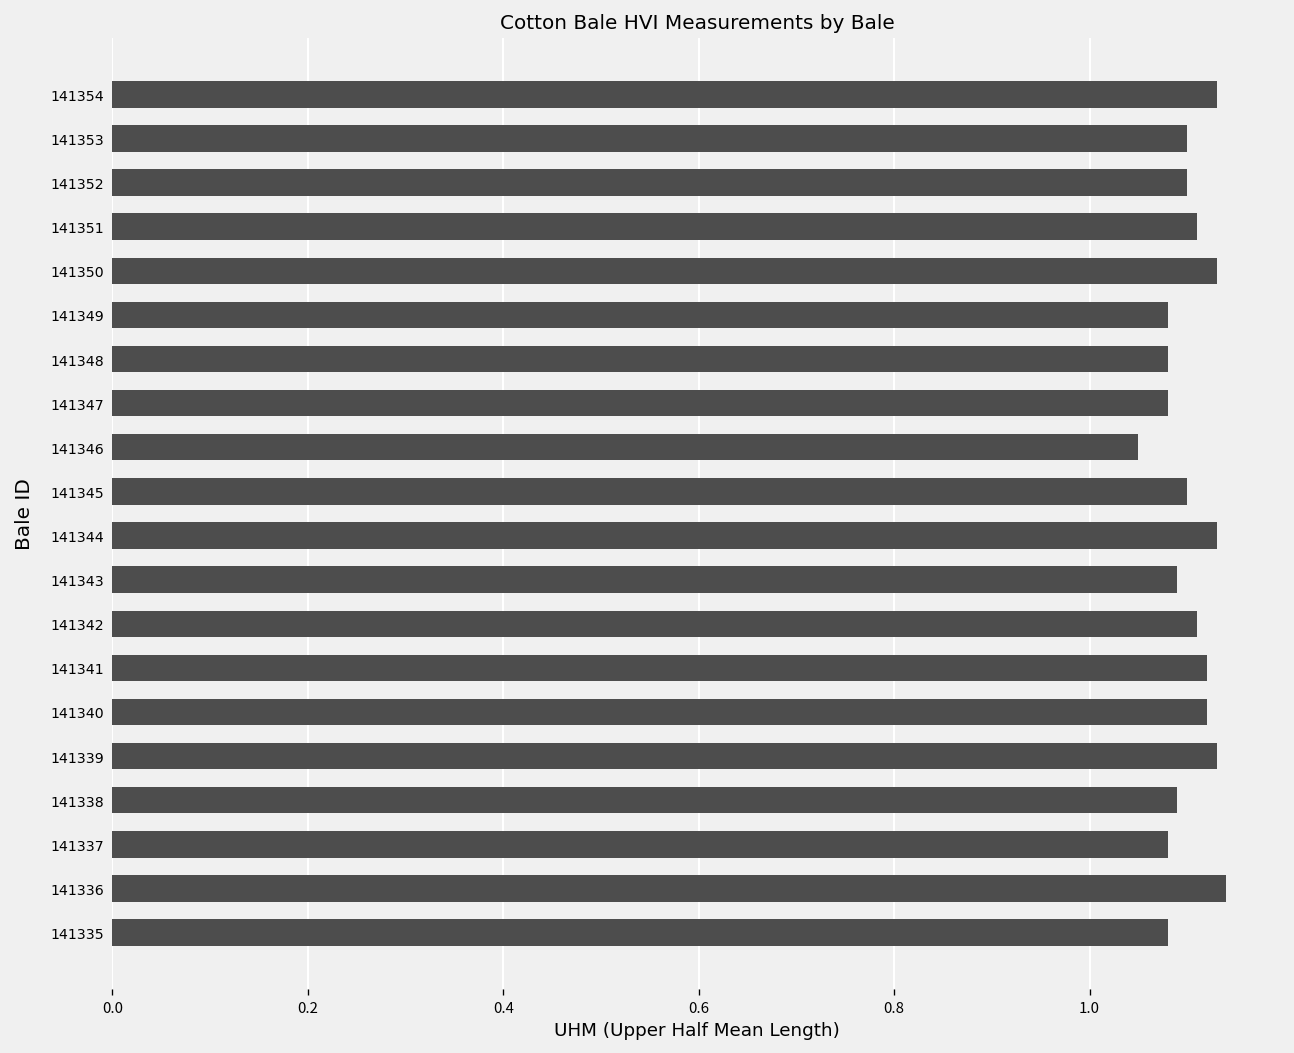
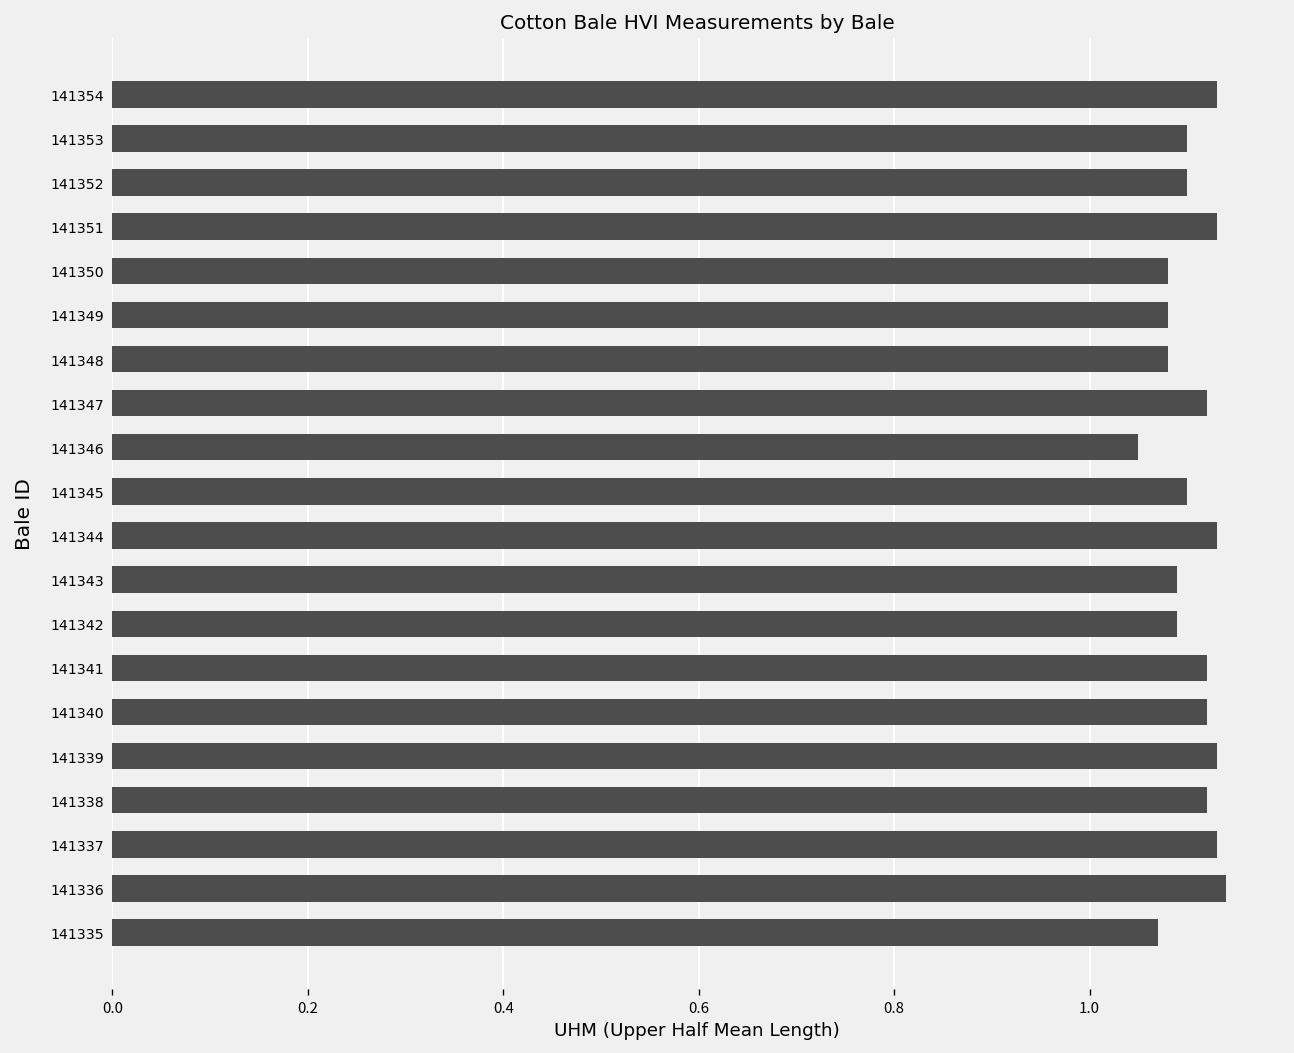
141351: 1.11 -> 1.13
141350: 1.13 -> 1.08
141347: 1.08 -> 1.12
141342: 1.11 -> 1.09
141338: 1.09 -> 1.12
141337: 1.08 -> 1.13
141335: 1.08 -> 1.07
